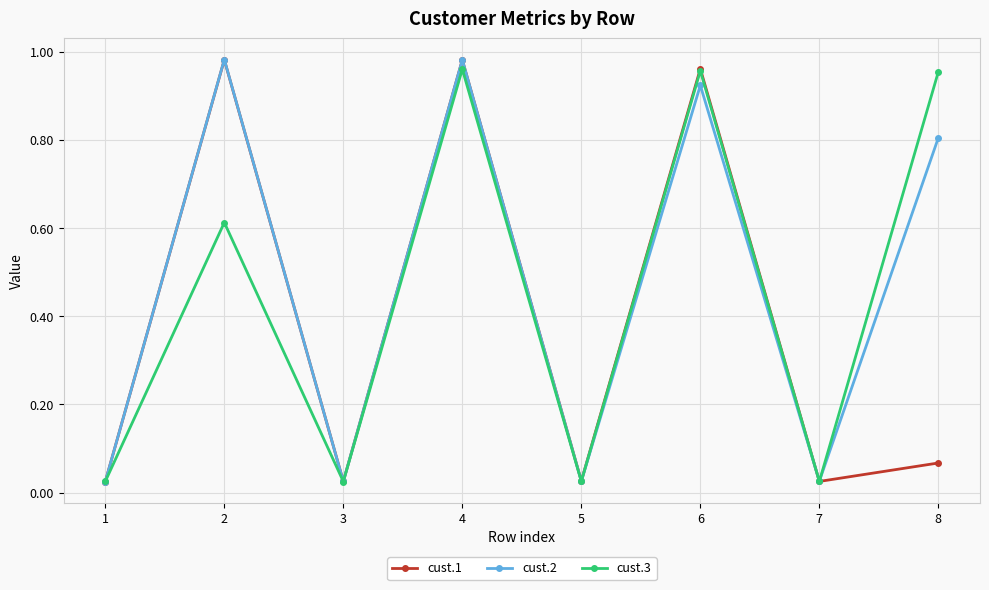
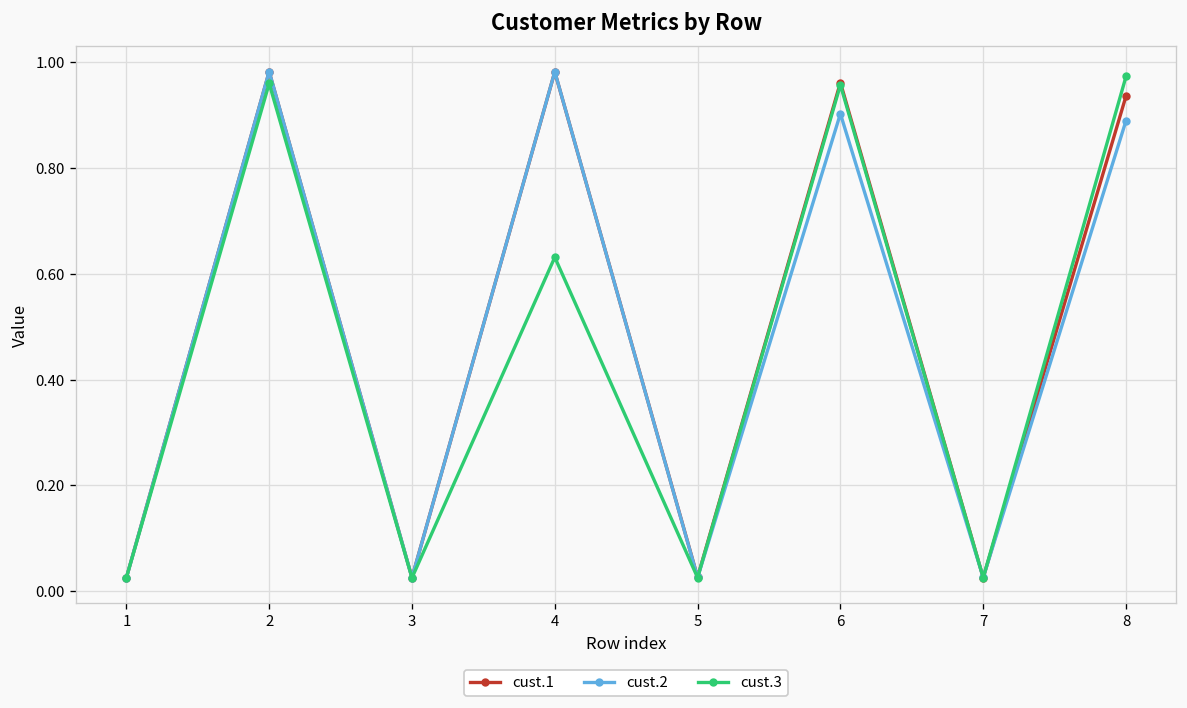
cust.3, 2: 0.61 -> 0.96
cust.3, 4: 0.96 -> 0.63
cust.2, 6: 0.92 -> 0.90
cust.1, 8: 0.07 -> 0.94
cust.2, 8: 0.81 -> 0.89
cust.3, 8: 0.96 -> 0.97
